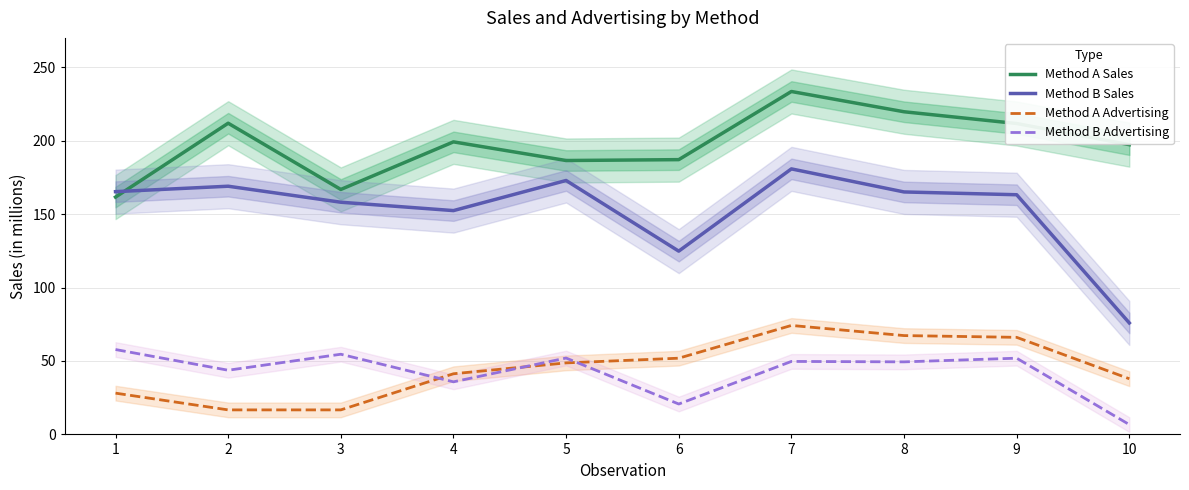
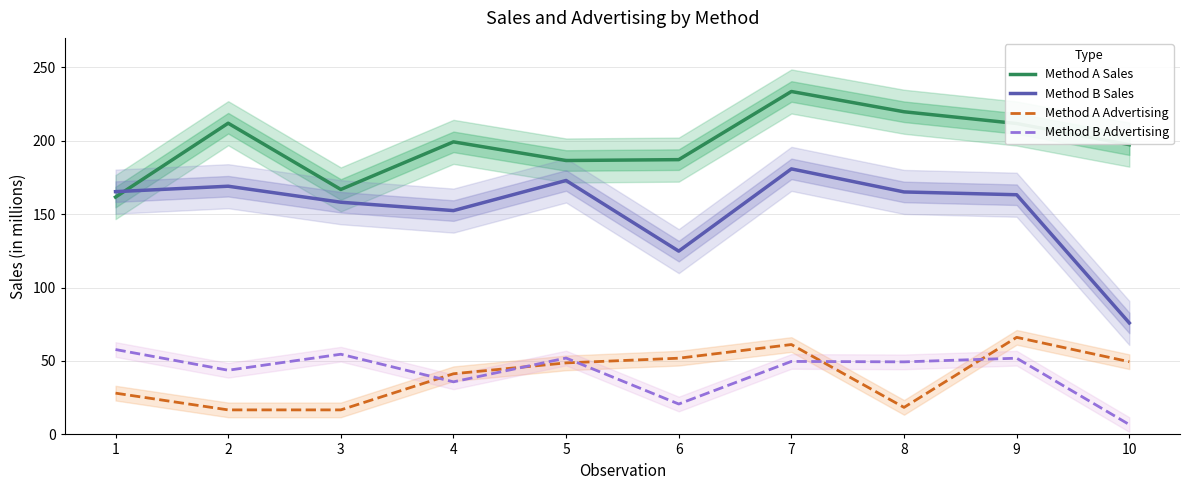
Method A Advertising, 7: 74 -> 61
Method A Advertising, 8: 67 -> 18
Method A Advertising, 10: 38 -> 50
